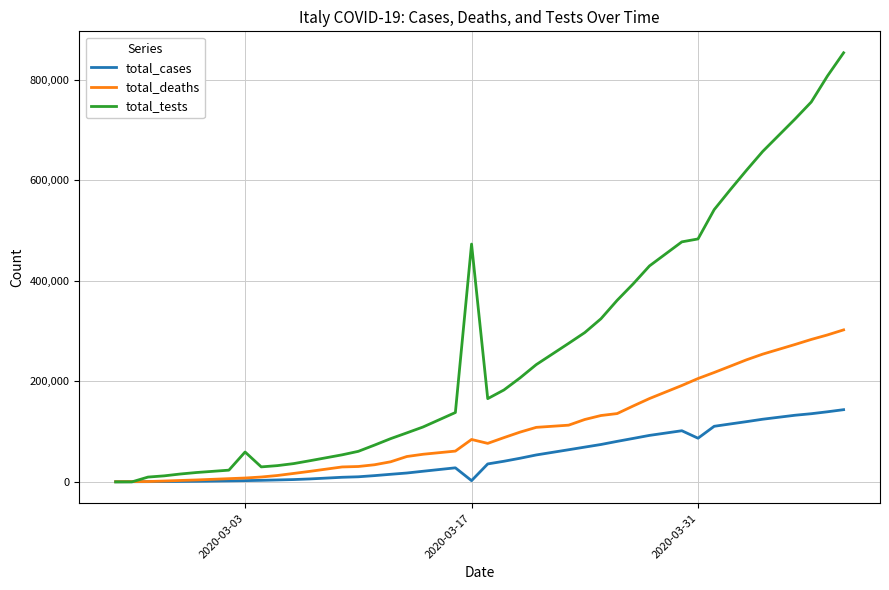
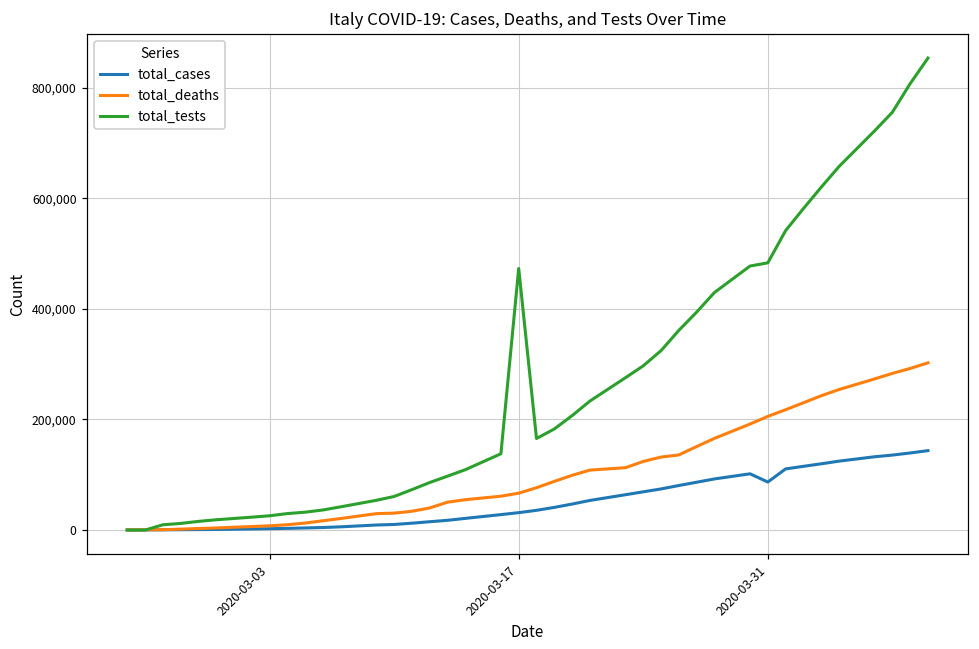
total_tests, 2020-03-03: 60,000 -> 30,000
total_cases, 2020-03-17: 0 -> 30,000
total_deaths, 2020-03-17: 80,000 -> 70,000
